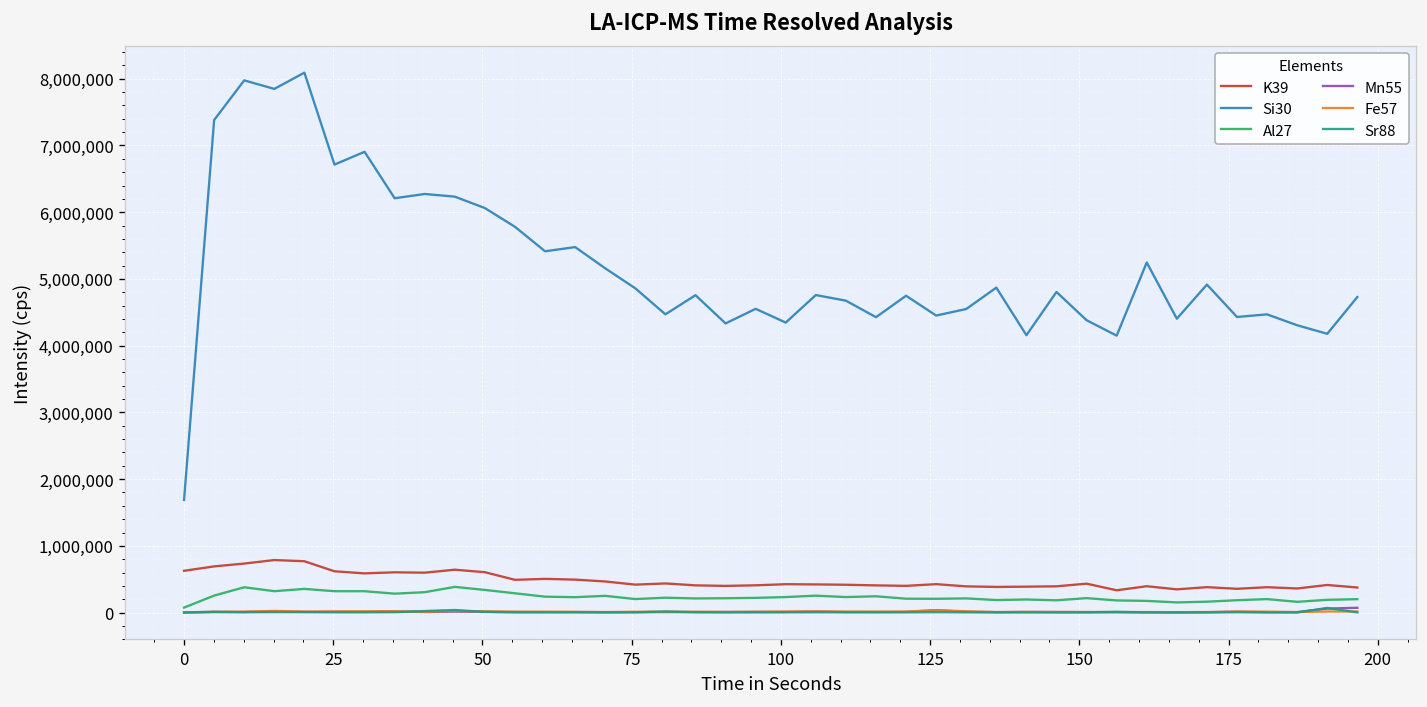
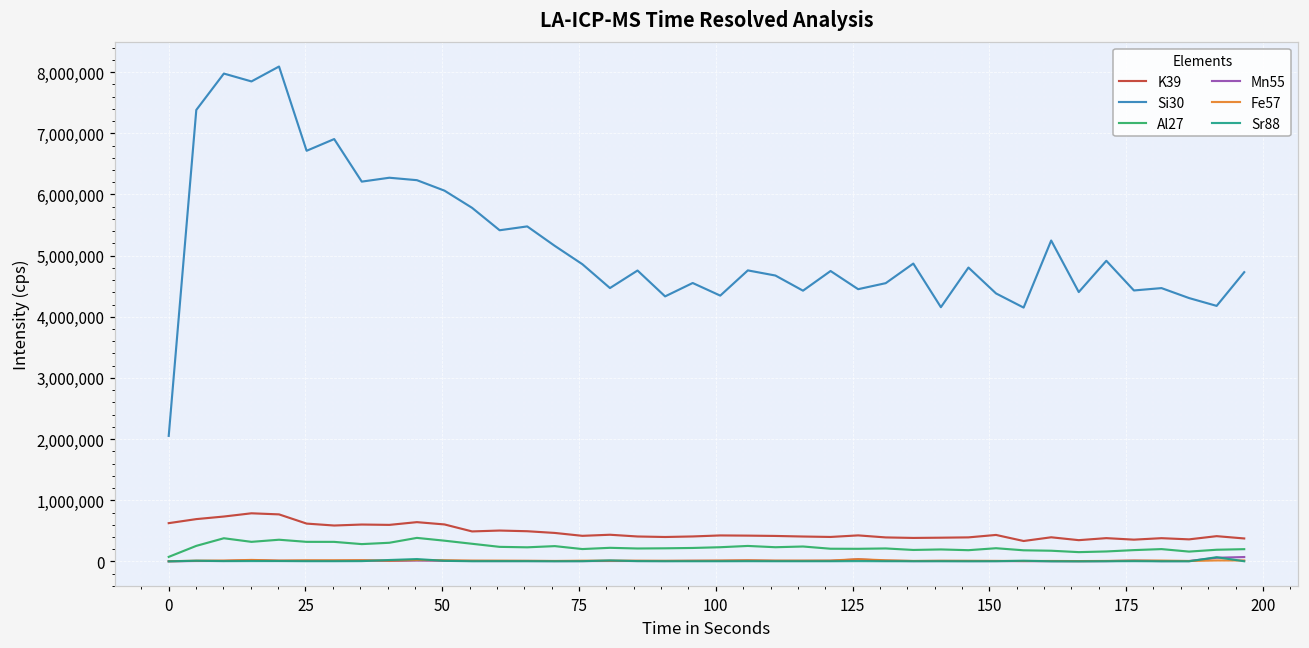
Si30, 0: 1,700,000 -> 2,100,000
